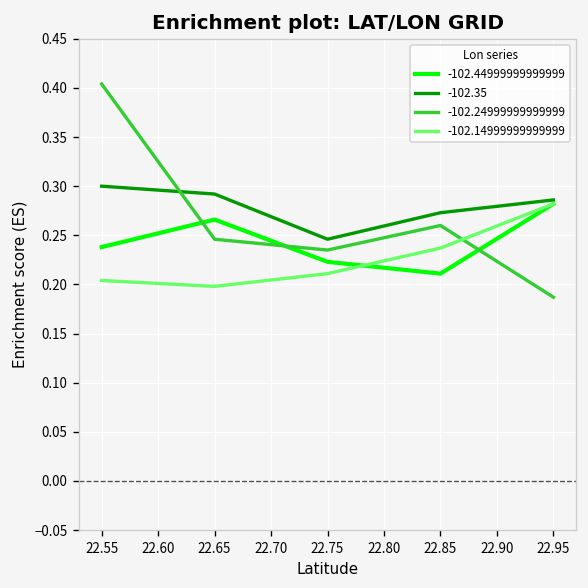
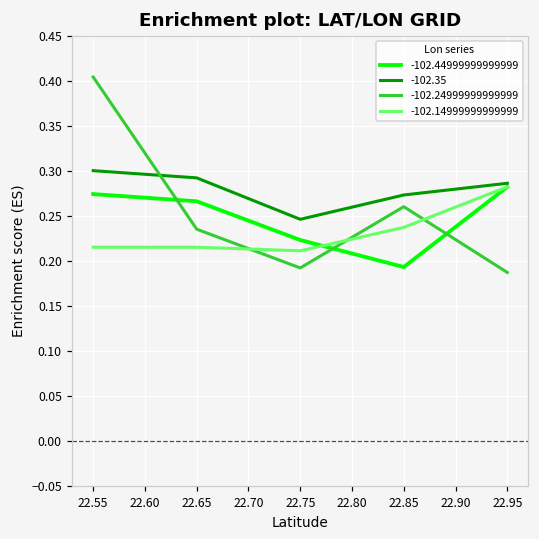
-102.44999999999999, 22.55: 0.24 -> 0.27
-102.14999999999999, 22.55: 0.20 -> 0.22
-102.24999999999999, 22.65: 0.25 -> 0.24
-102.14999999999999, 22.65: 0.20 -> 0.22
-102.24999999999999, 22.75: 0.24 -> 0.19
-102.44999999999999, 22.85: 0.21 -> 0.19
